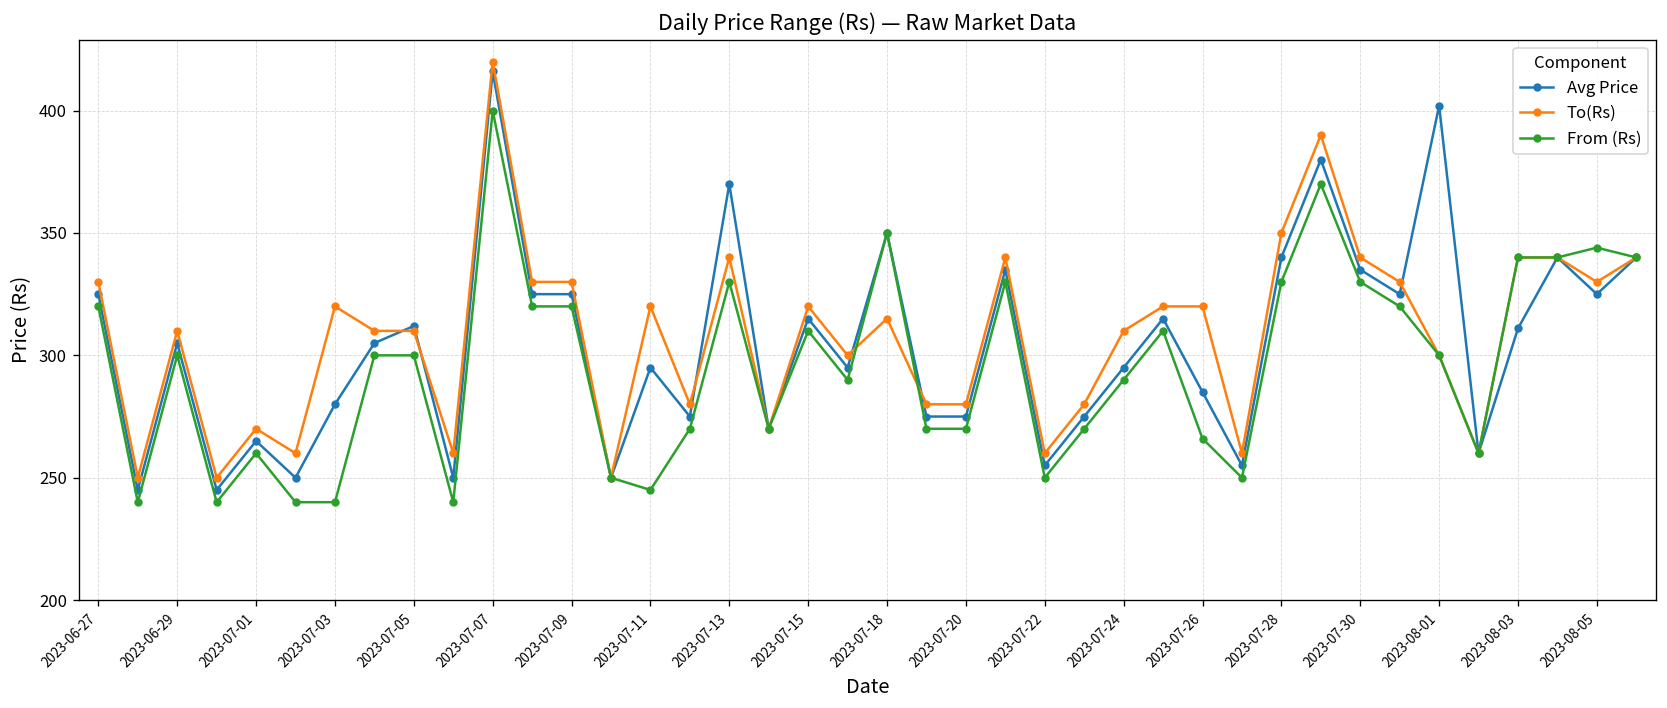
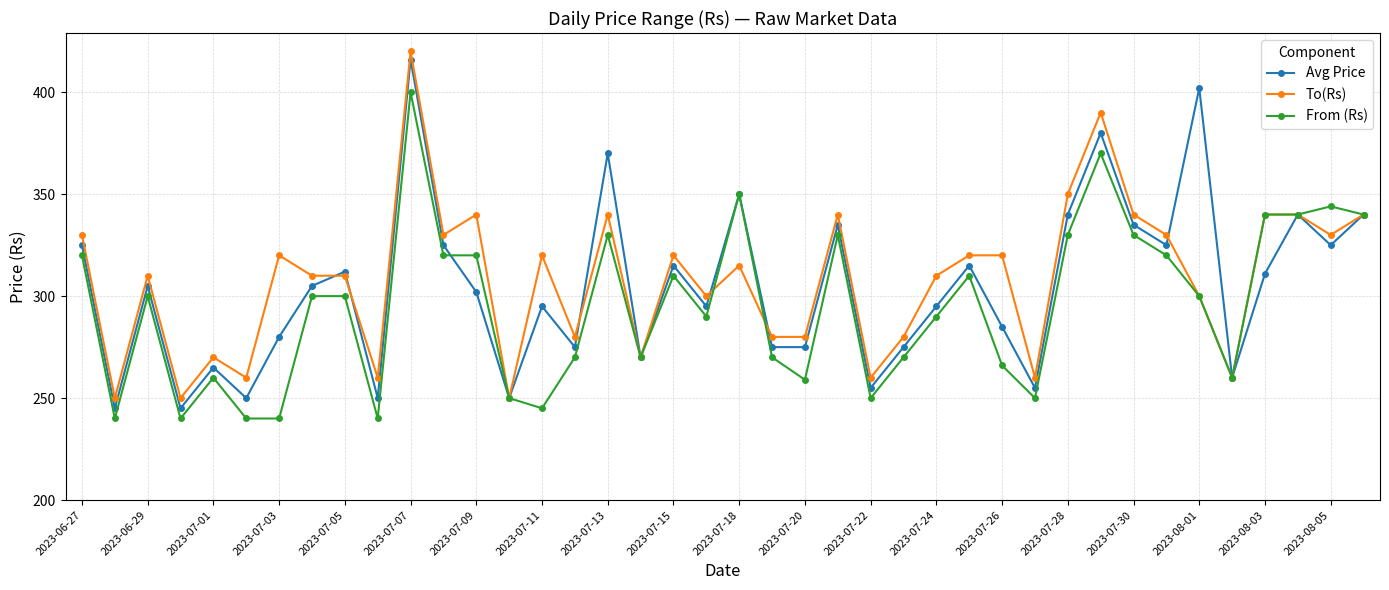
Avg Price, 2023-07-09: 325 -> 302
To(Rs), 2023-07-09: 330 -> 340
From (Rs), 2023-07-20: 270 -> 259
